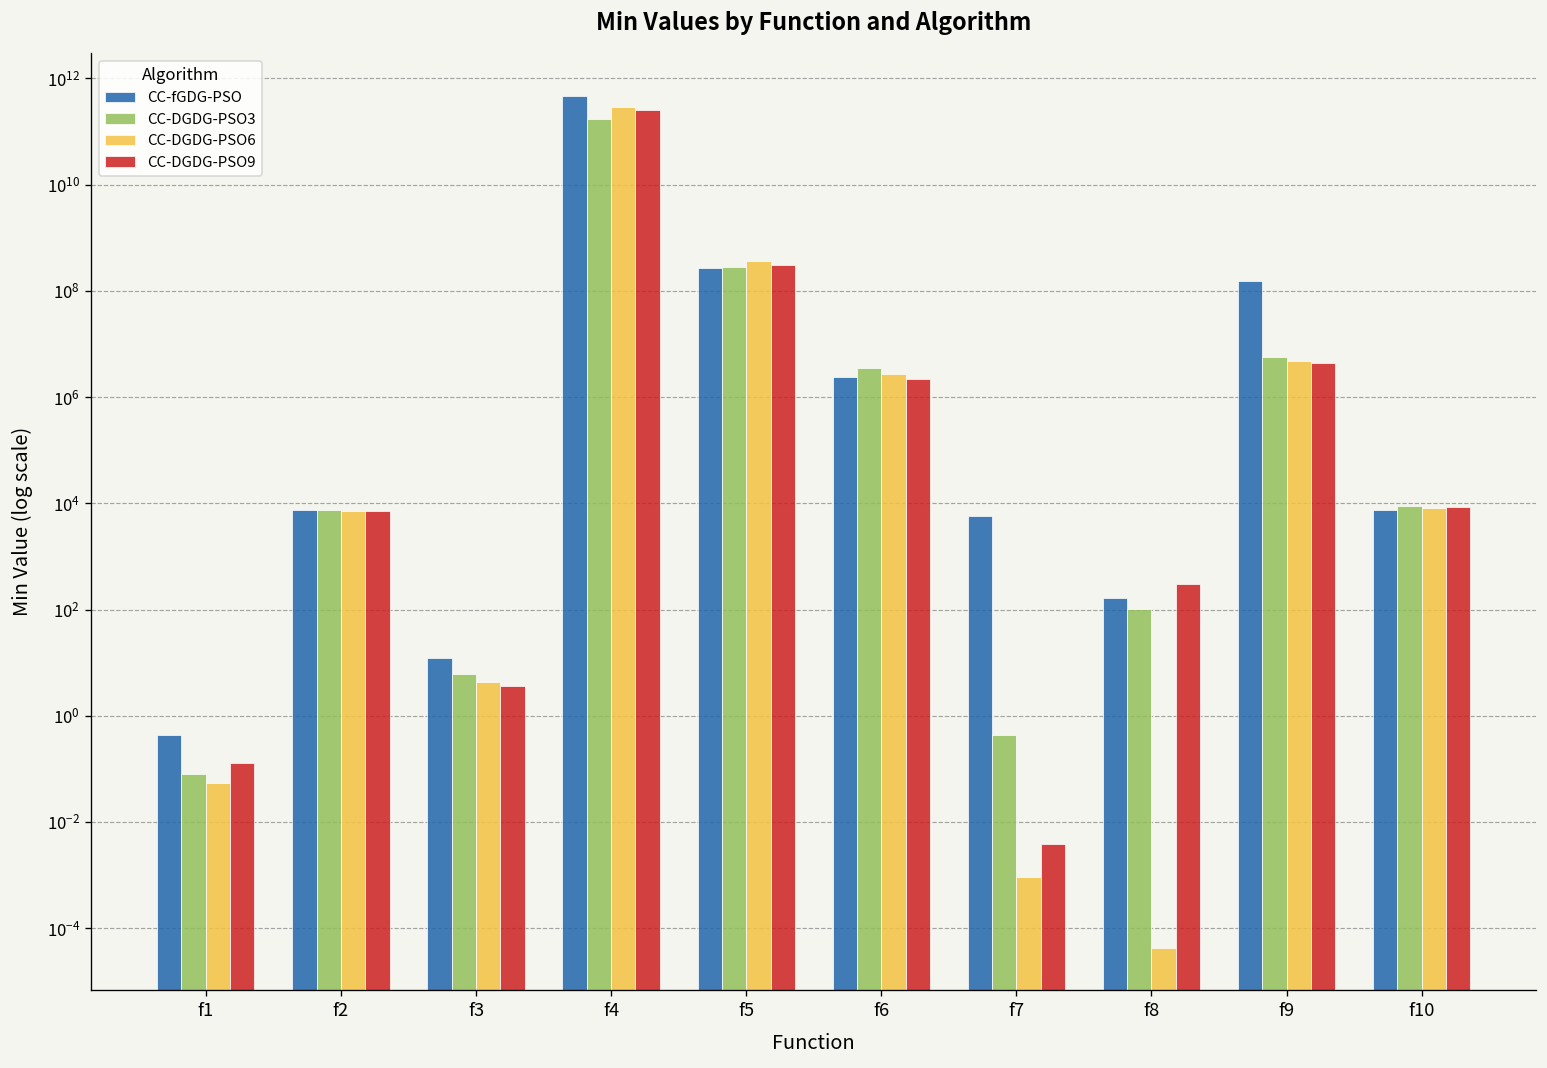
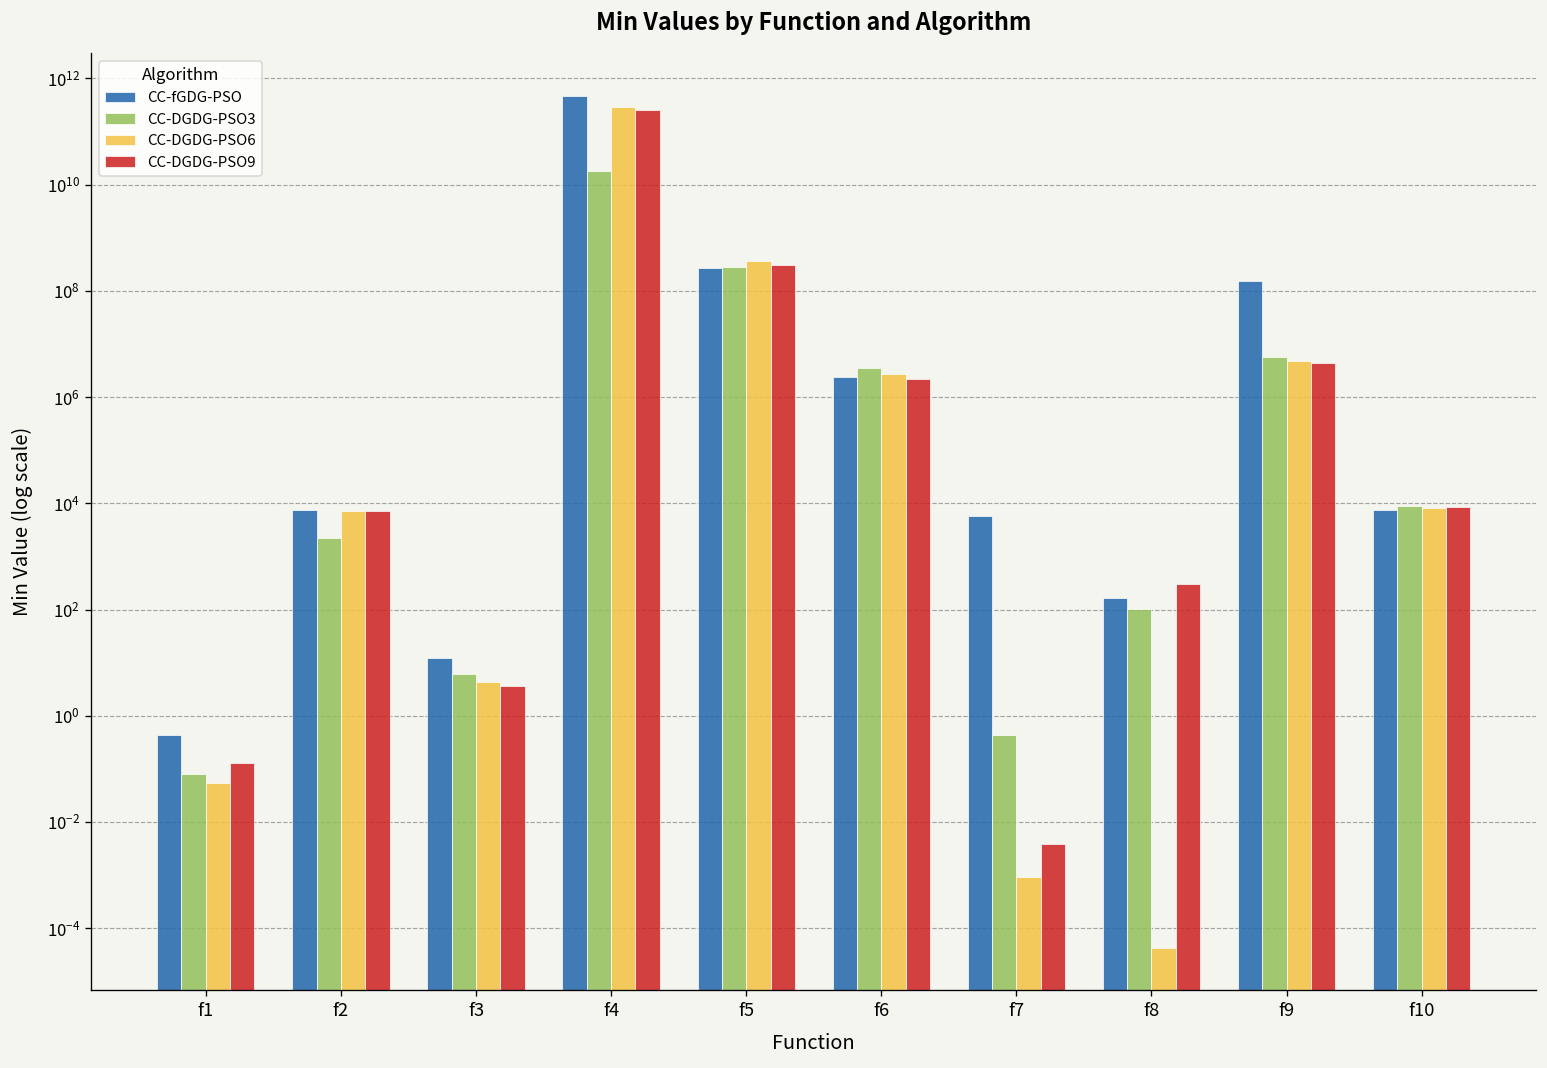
CC-DGDG-PSO3, f2: 7000 -> 2000
CC-DGDG-PSO3, f4: 170000000000 -> 18000000000
